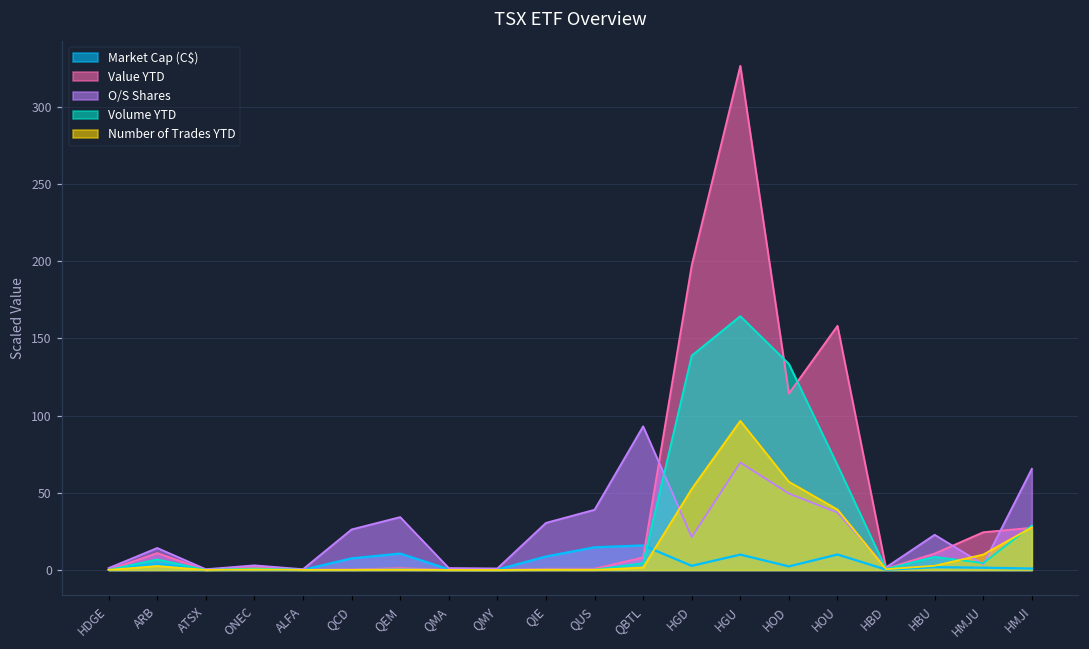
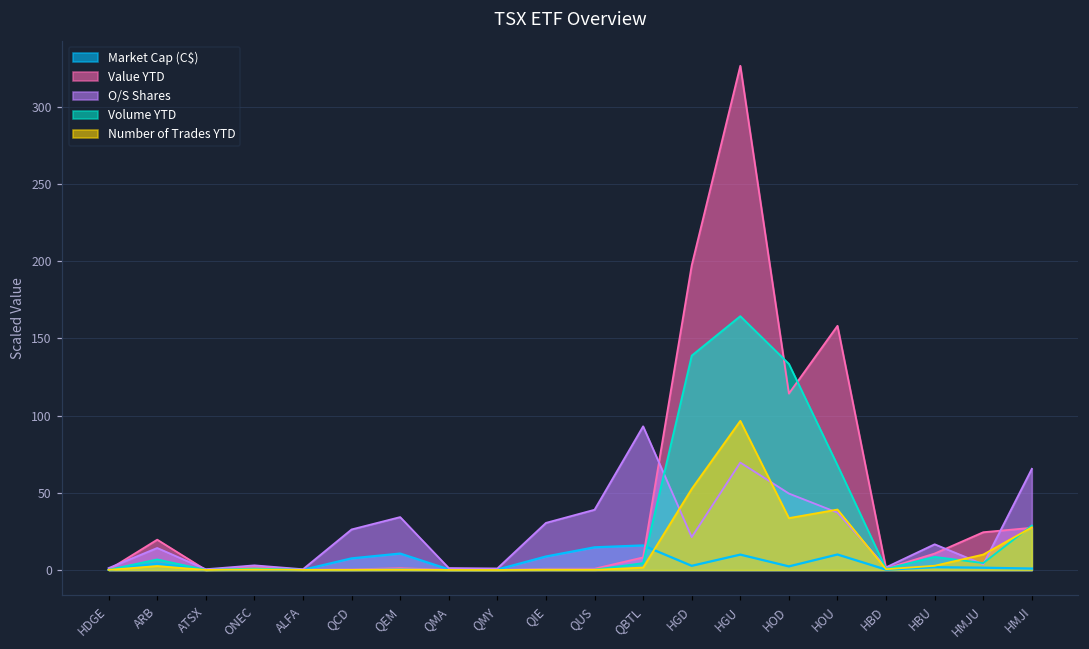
Value YTD, ARB: 11 -> 20
Number of Trades YTD, HOD: 57 -> 34
O/S Shares, HBU: 23 -> 17
